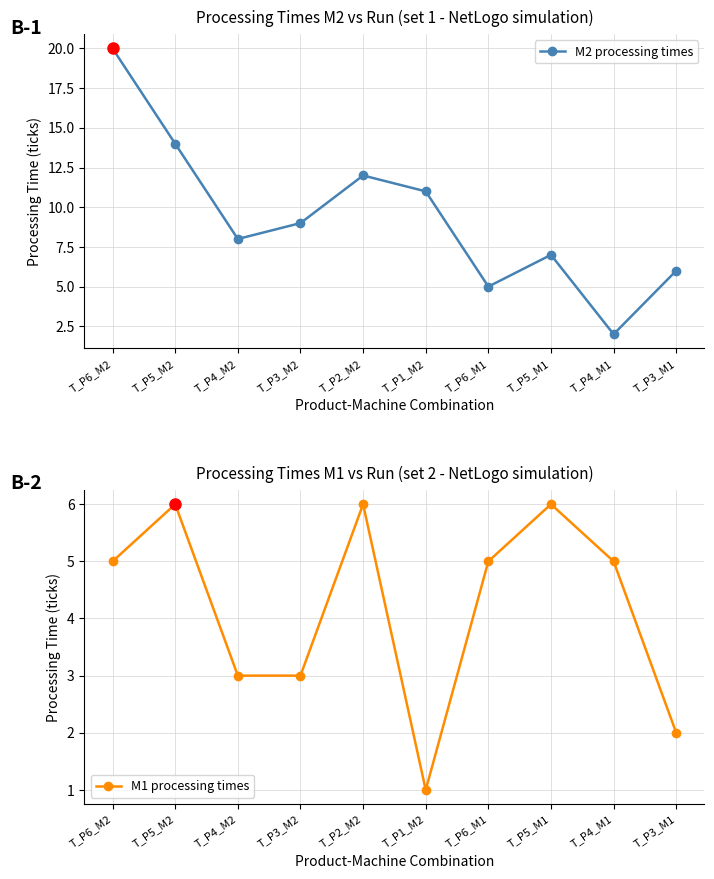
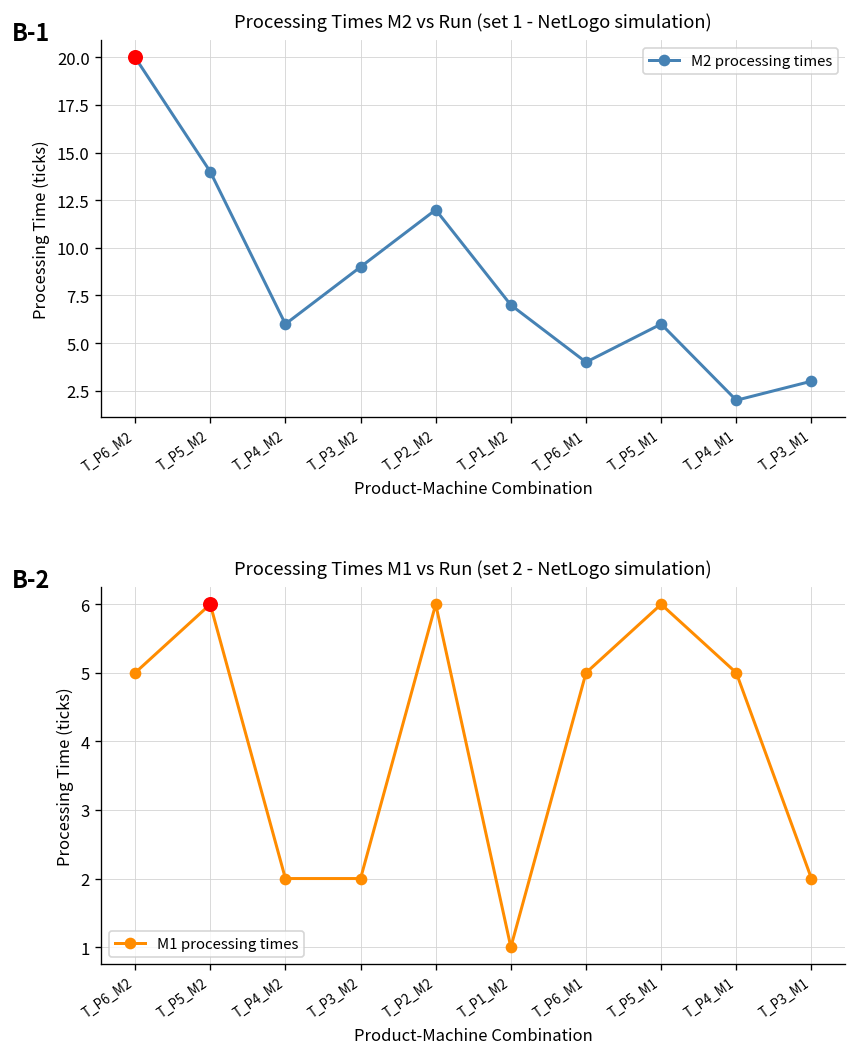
Processing Times M2 vs Run (set 1 - NetLogo simulation), M2 processing times, T_P4_M2: 8 -> 6
Processing Times M2 vs Run (set 1 - NetLogo simulation), M2 processing times, T_P1_M2: 11 -> 7
Processing Times M2 vs Run (set 1 - NetLogo simulation), M2 processing times, T_P6_M1: 5 -> 4
Processing Times M2 vs Run (set 1 - NetLogo simulation), M2 processing times, T_P5_M1: 7 -> 6
Processing Times M2 vs Run (set 1 - NetLogo simulation), M2 processing times, T_P3_M1: 6 -> 3
Processing Times M1 vs Run (set 2 - NetLogo simulation), M1 processing times, T_P4_M2: 3 -> 2
Processing Times M1 vs Run (set 2 - NetLogo simulation), M1 processing times, T_P3_M2: 3 -> 2
